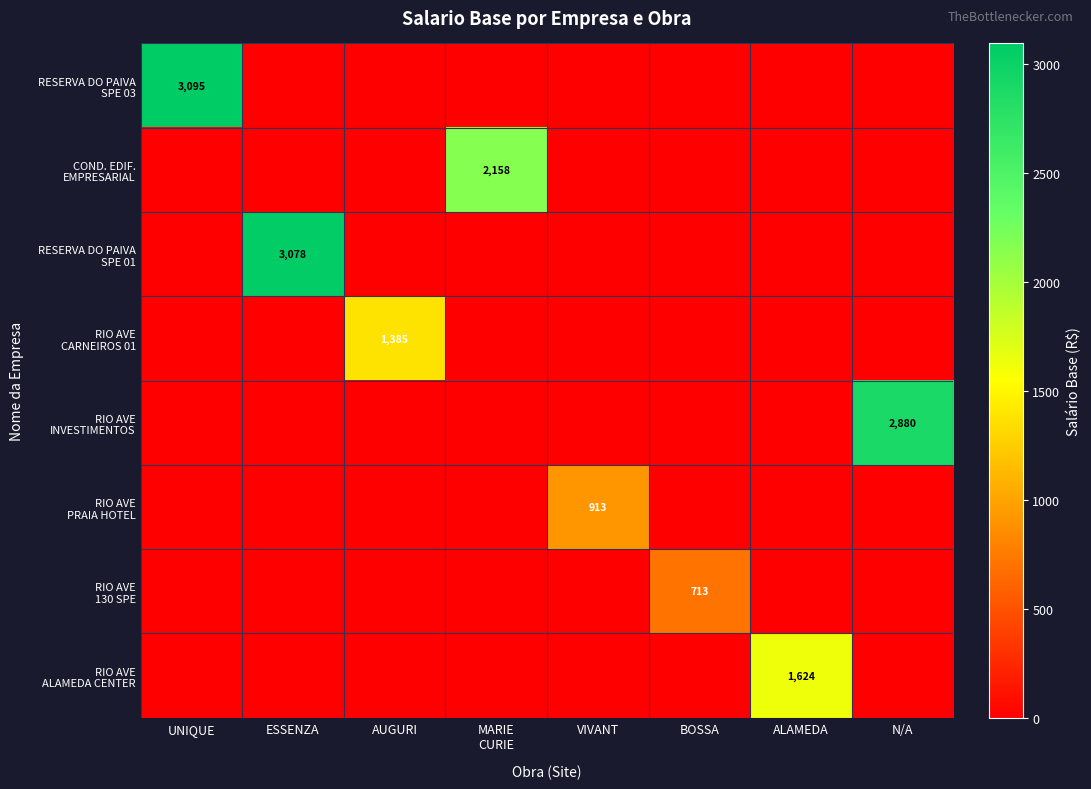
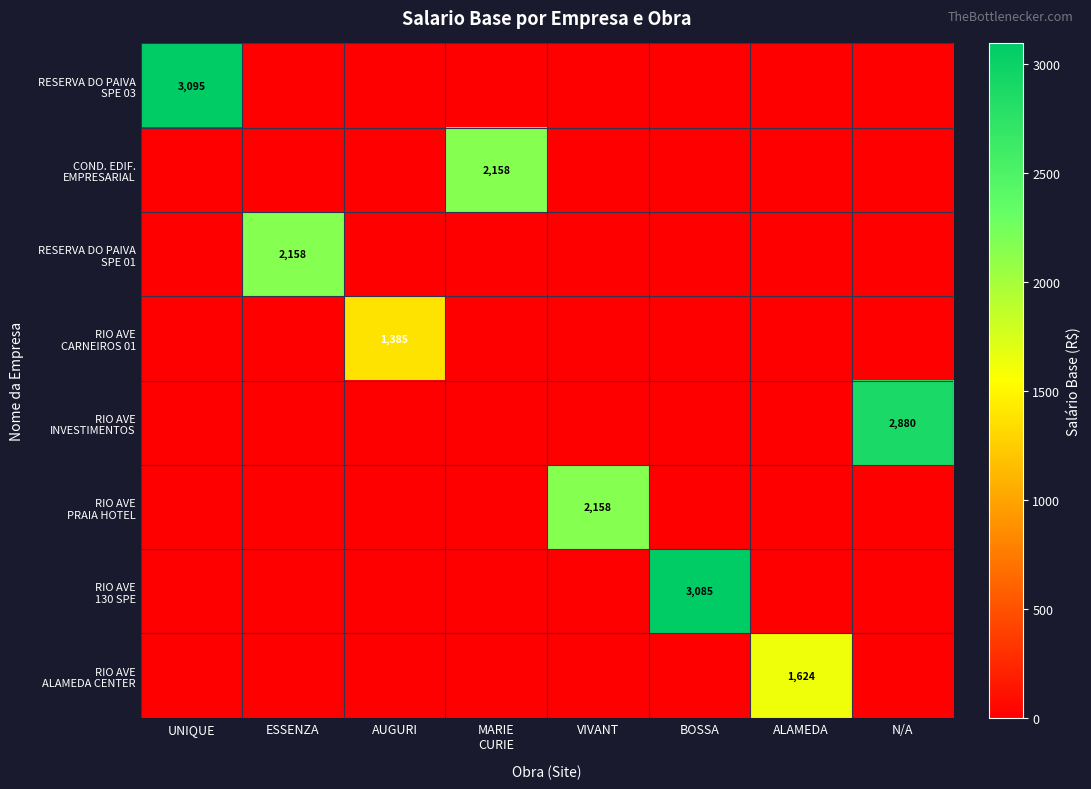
RESERVA DO PAIVA SPE 01, ESSENZA: 3,078 -> 2,158
RIO AVE PRAIA HOTEL, VIVANT: 913 -> 2,158
RIO AVE 130 SPE, BOSSA: 713 -> 3,085
